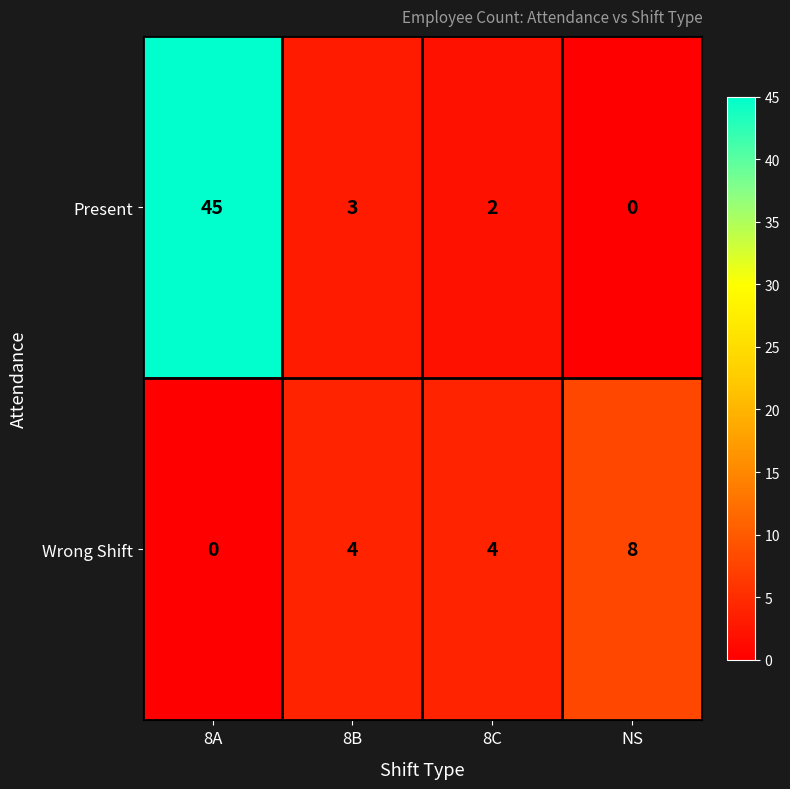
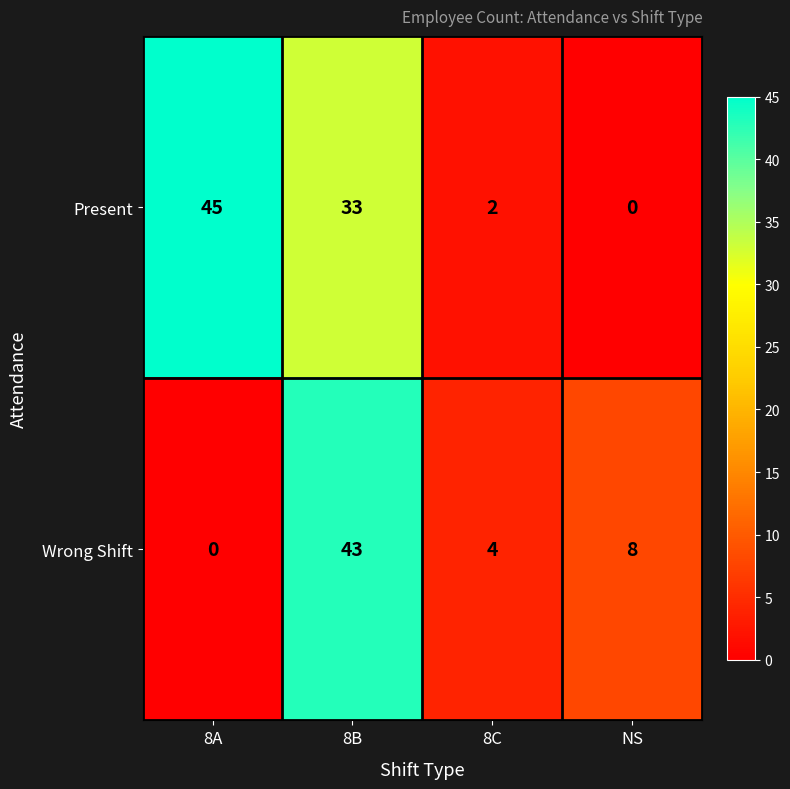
Present, 8B: 3 -> 33
Wrong Shift, 8B: 4 -> 43
